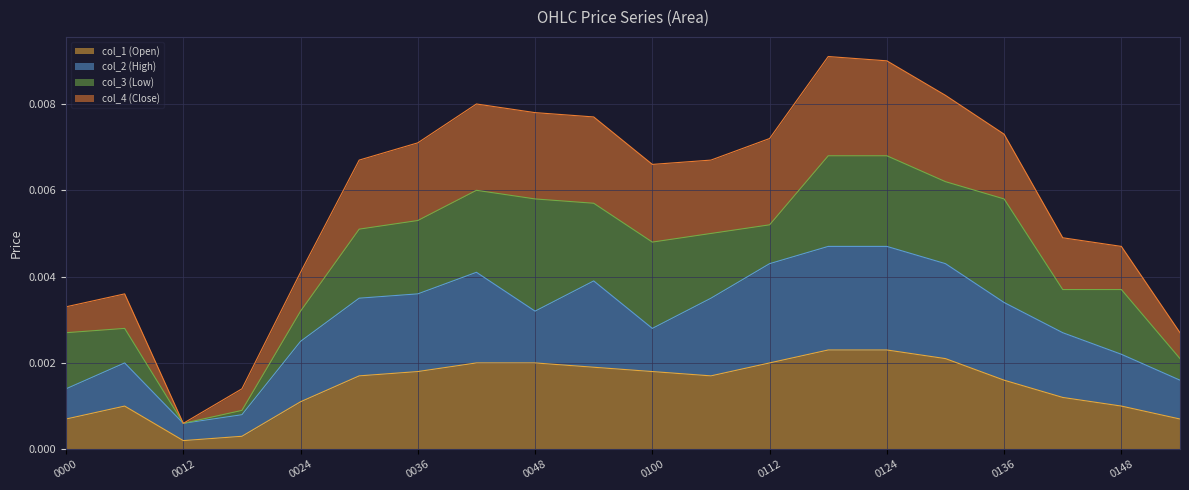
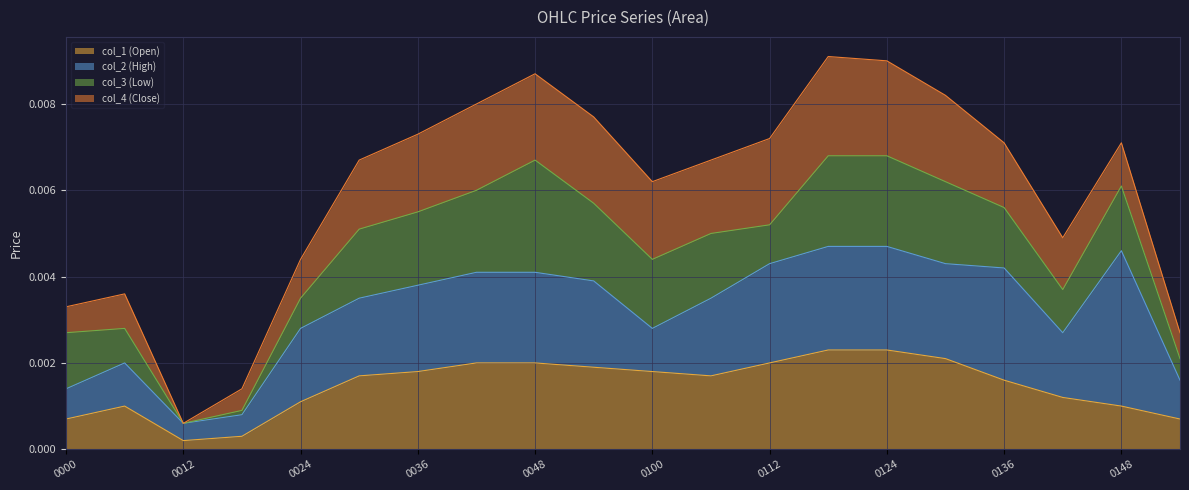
col_2 (High), 0024: 0.0014 -> 0.0017
col_2 (High), 0036: 0.0018 -> 0.0020
col_2 (High), 0048: 0.0012 -> 0.0021
col_3 (Low), 0100: 0.0020 -> 0.0016
col_2 (High), 0136: 0.0018 -> 0.0026
col_3 (Low), 0136: 0.0024 -> 0.0014
col_2 (High), 0148: 0.0012 -> 0.0036
